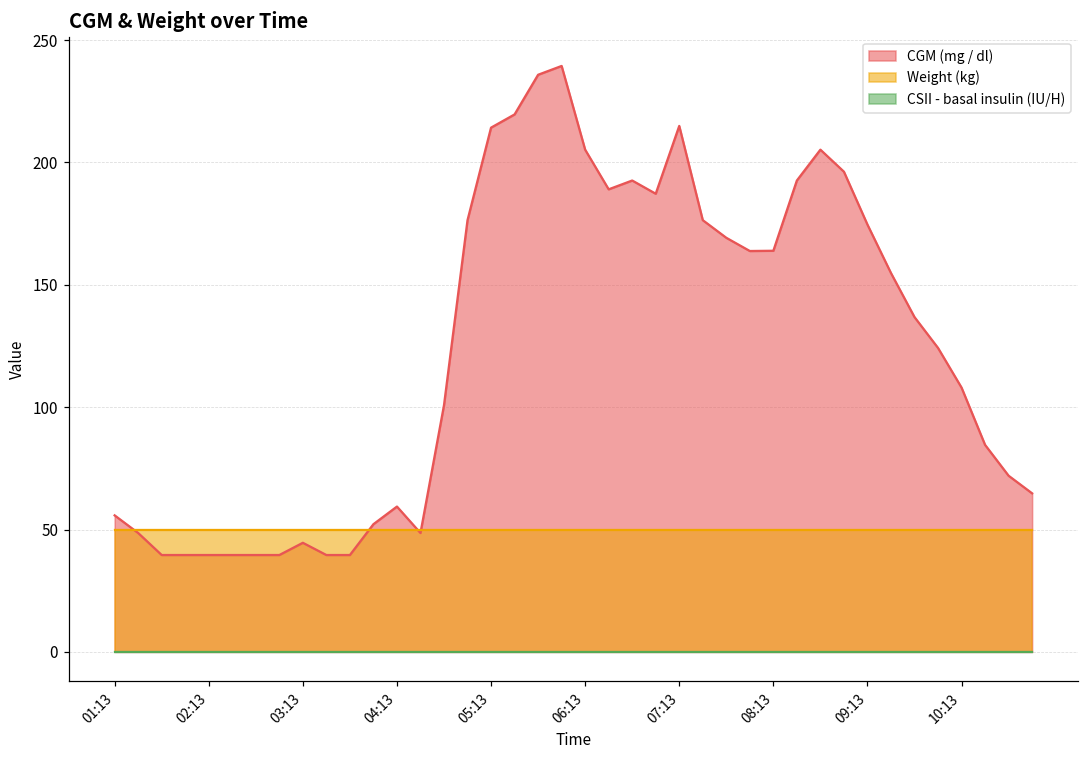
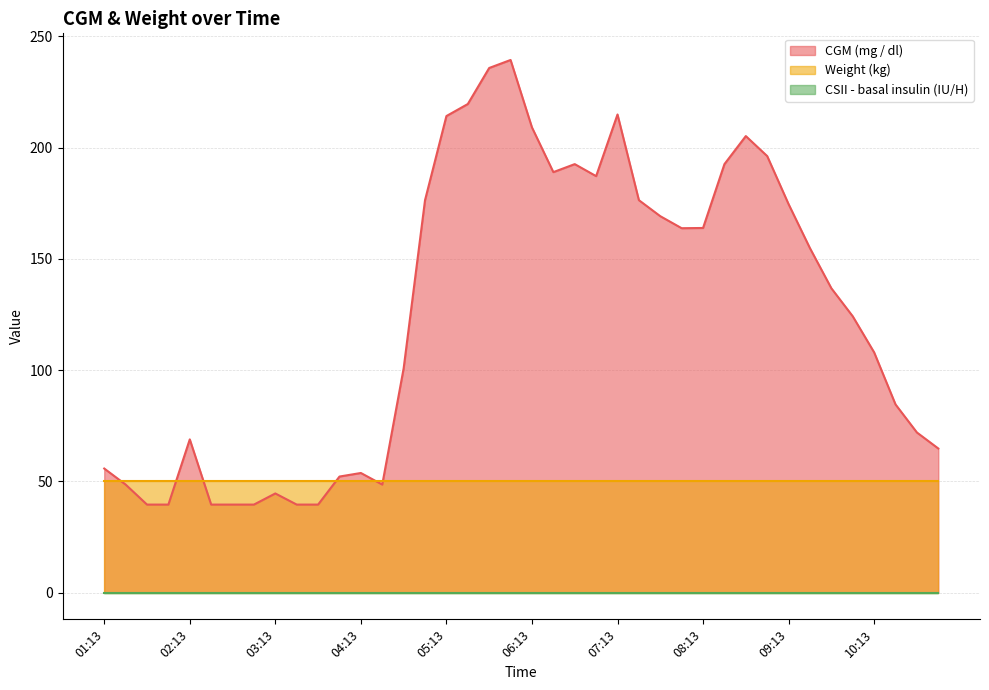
CGM (mg / dl), 02:13: 40 -> 69
CGM (mg / dl), 04:13: 59 -> 54
CGM (mg / dl), 06:13: 205 -> 209
